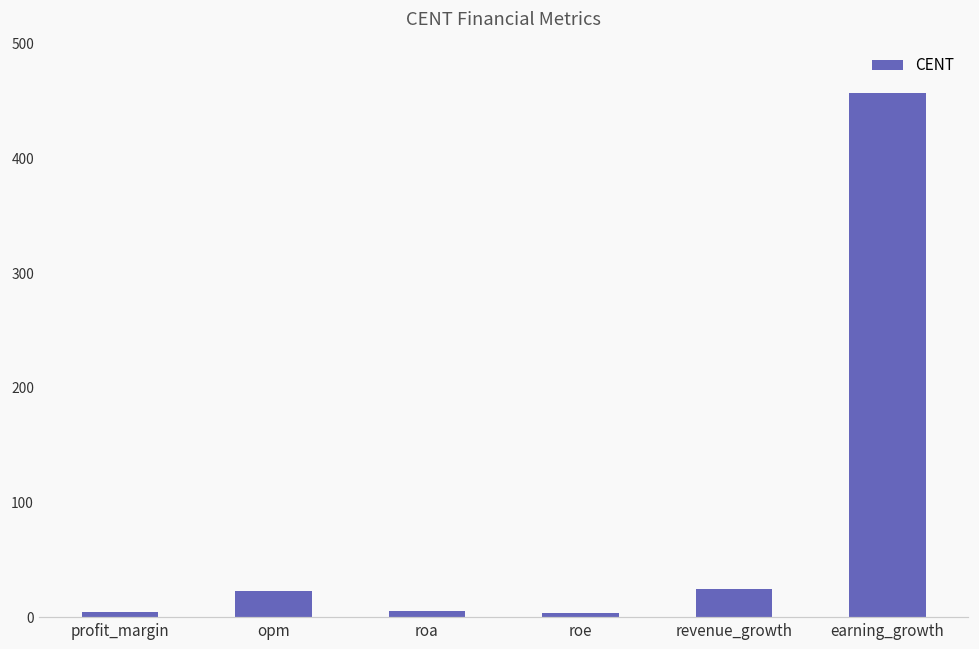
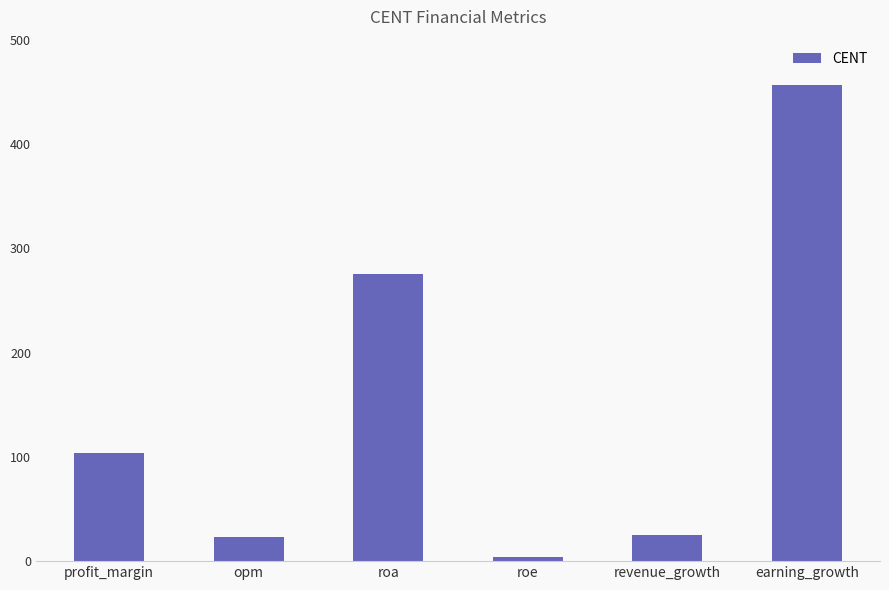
profit_margin: 4 -> 104
roa: 6 -> 275
